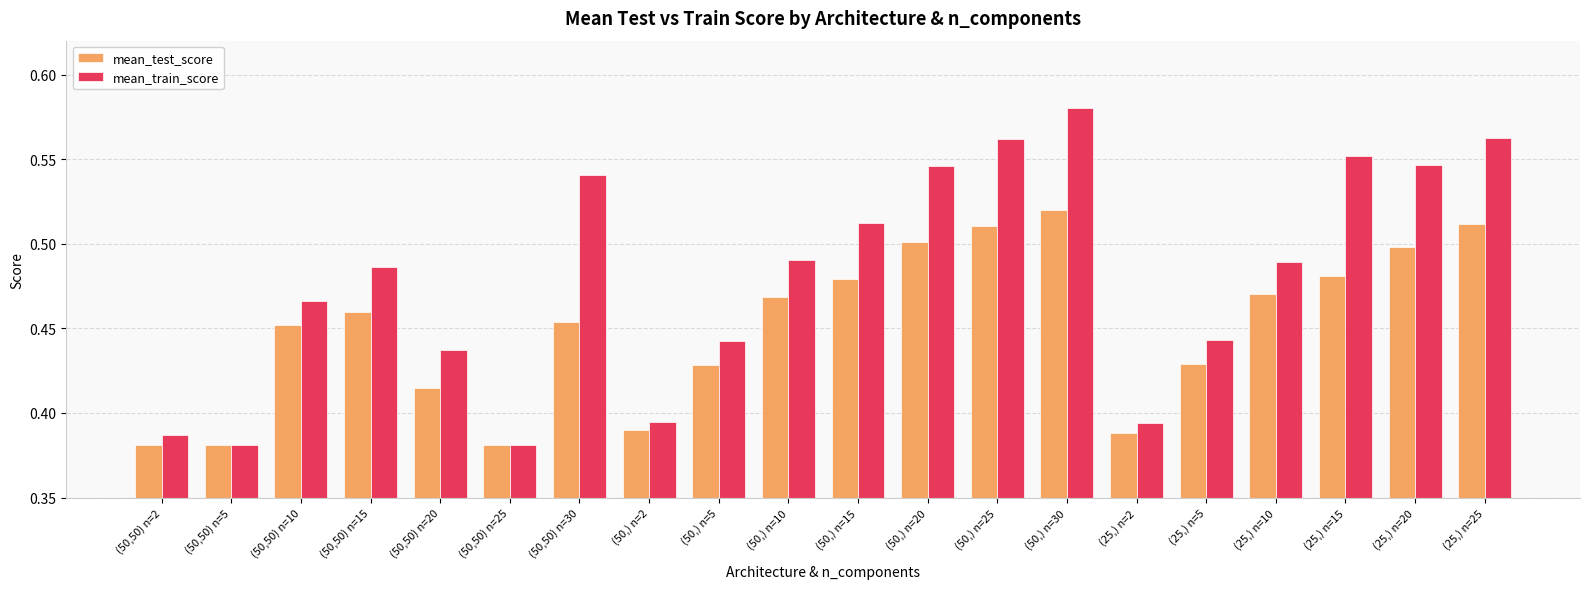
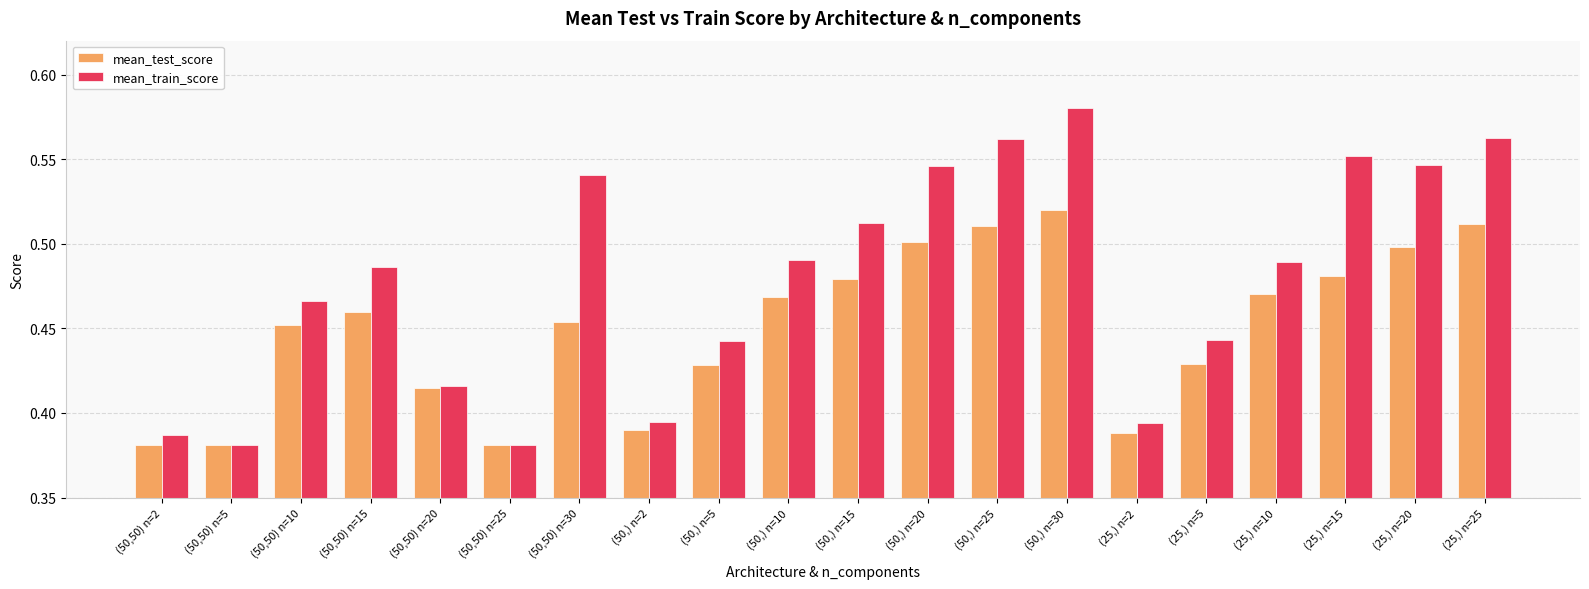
mean_train_score, (50,50) n=20: 0.437 -> 0.416
